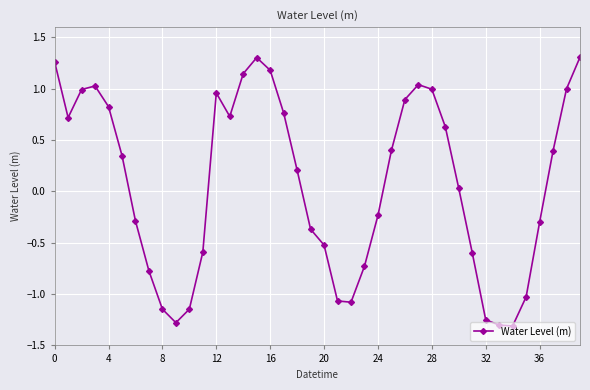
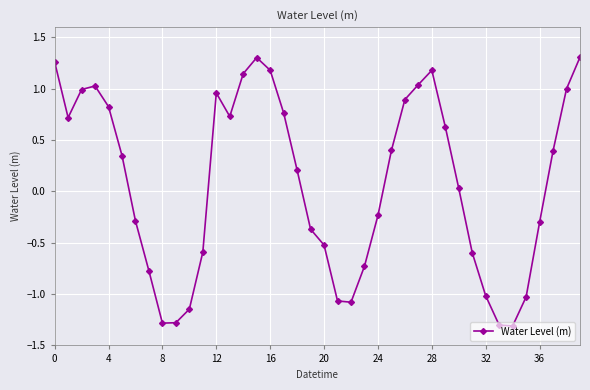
8: -1.15 -> -1.28
28: 1.00 -> 1.18
32: -1.25 -> -1.02
